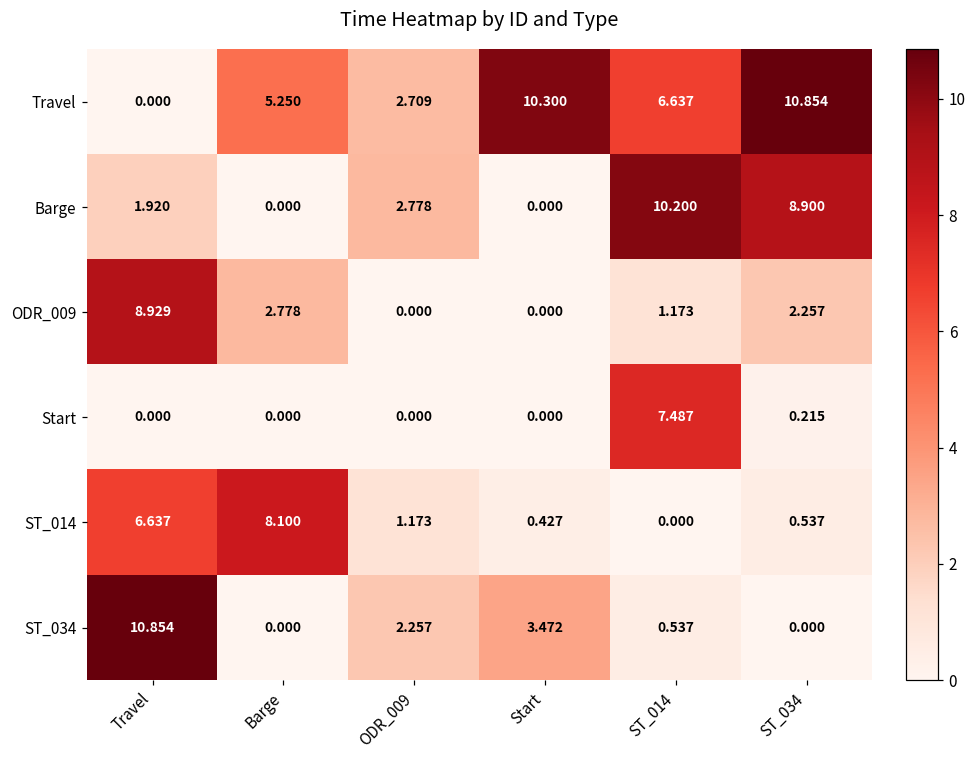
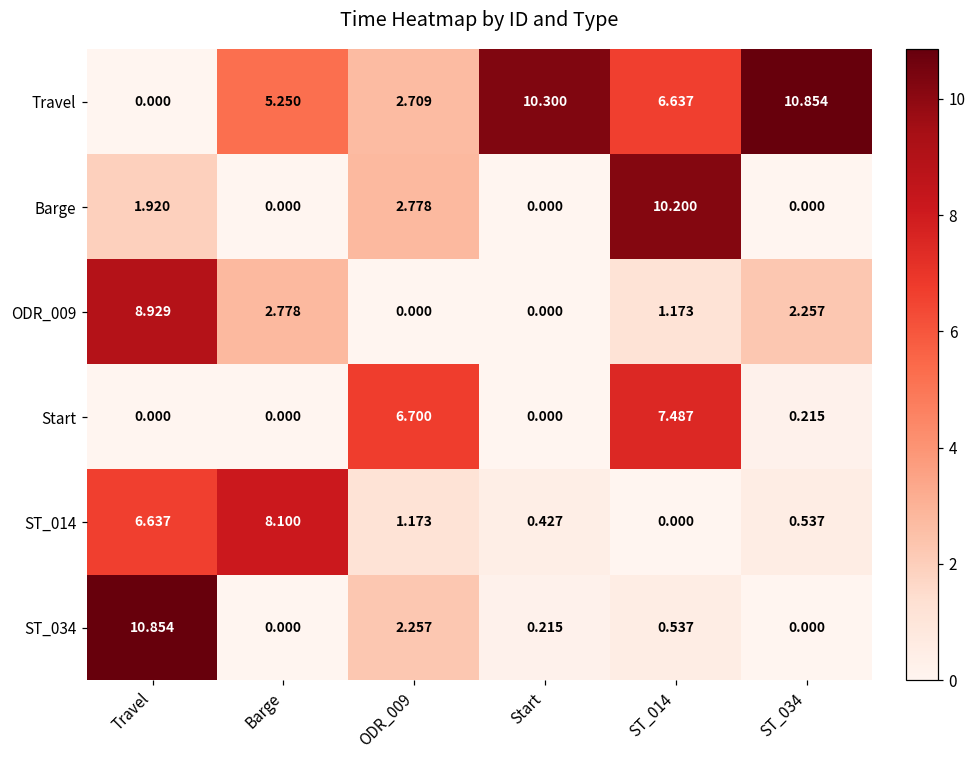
Barge, ST_034: 8.900 -> 0.000
Start, ODR_009: 0.000 -> 6.700
ST_034, Start: 3.472 -> 0.215
